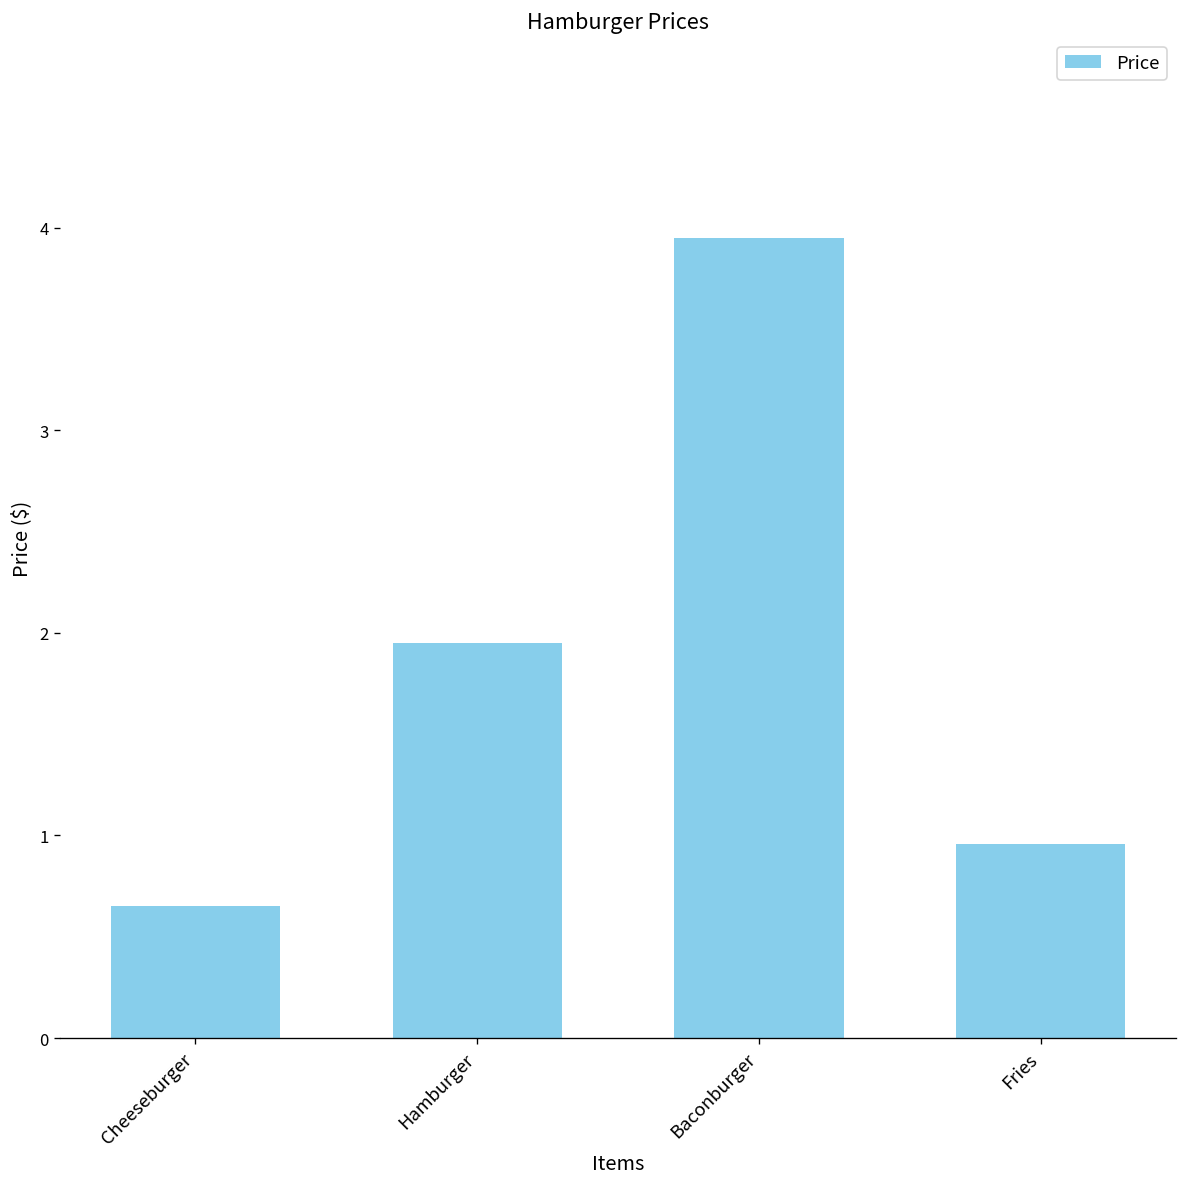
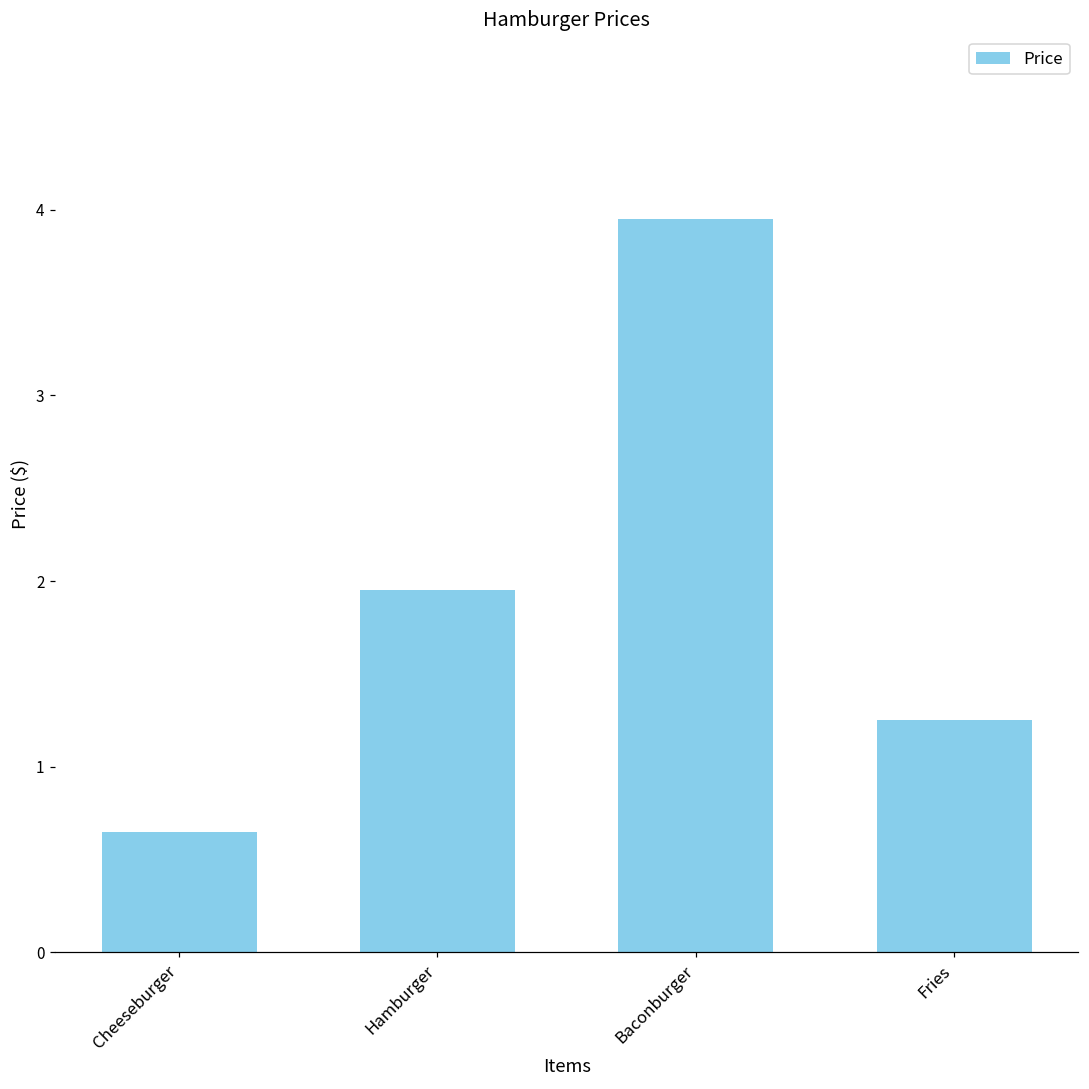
Fries: 0.96 -> 1.25
